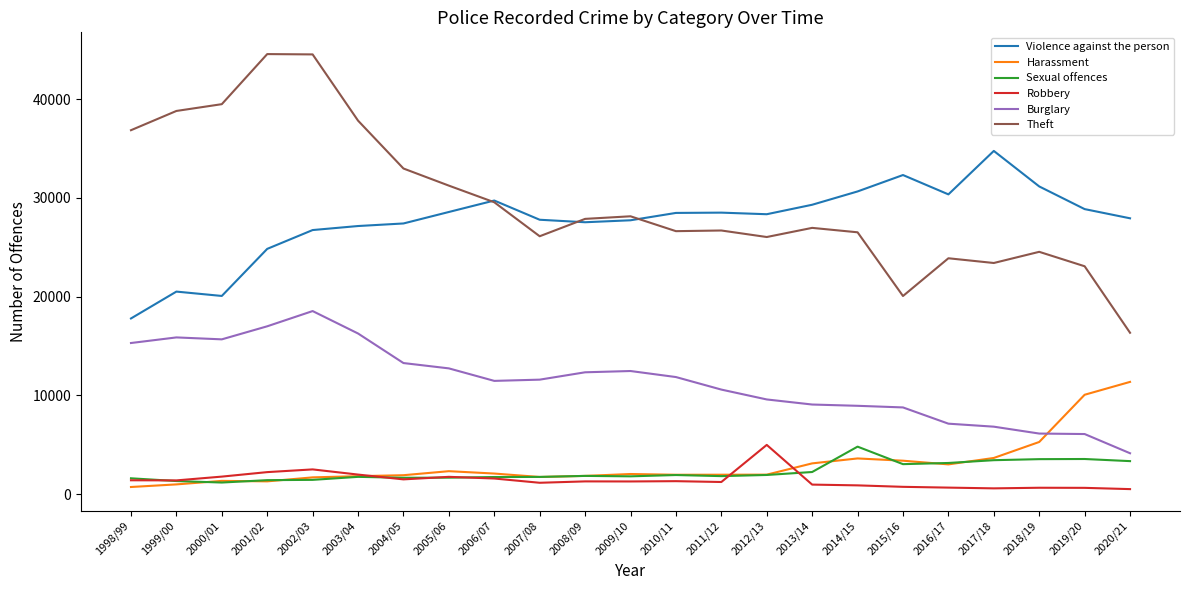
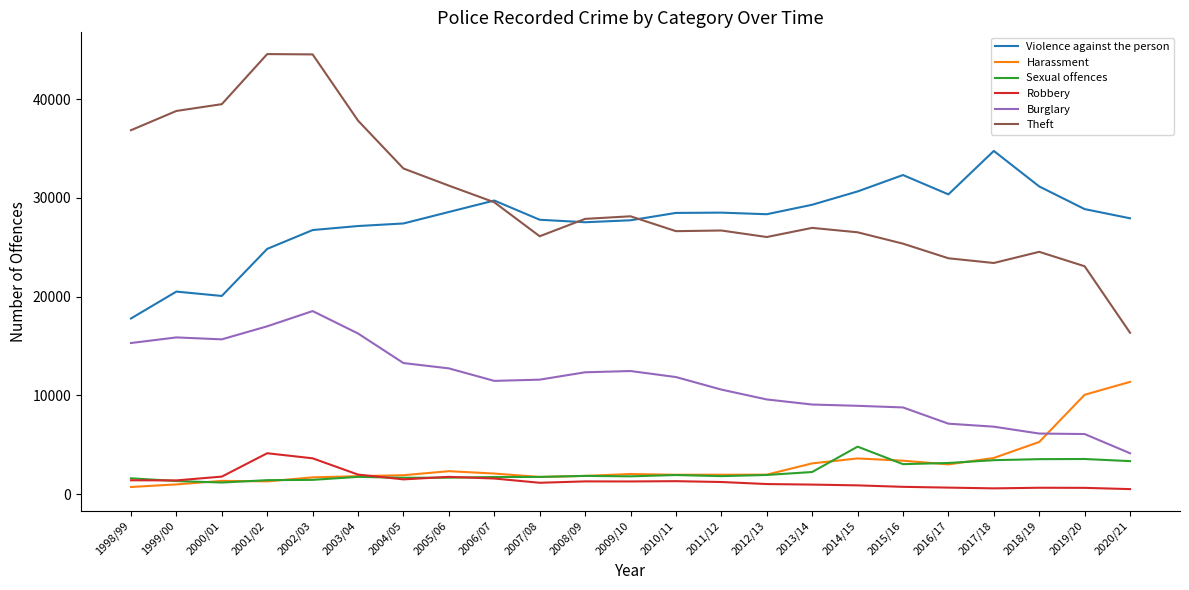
Robbery, 2001/02: 2000 -> 4000
Robbery, 2002/03: 2000 -> 4000
Robbery, 2012/13: 5000 -> 1000
Theft, 2015/16: 20000 -> 25000
